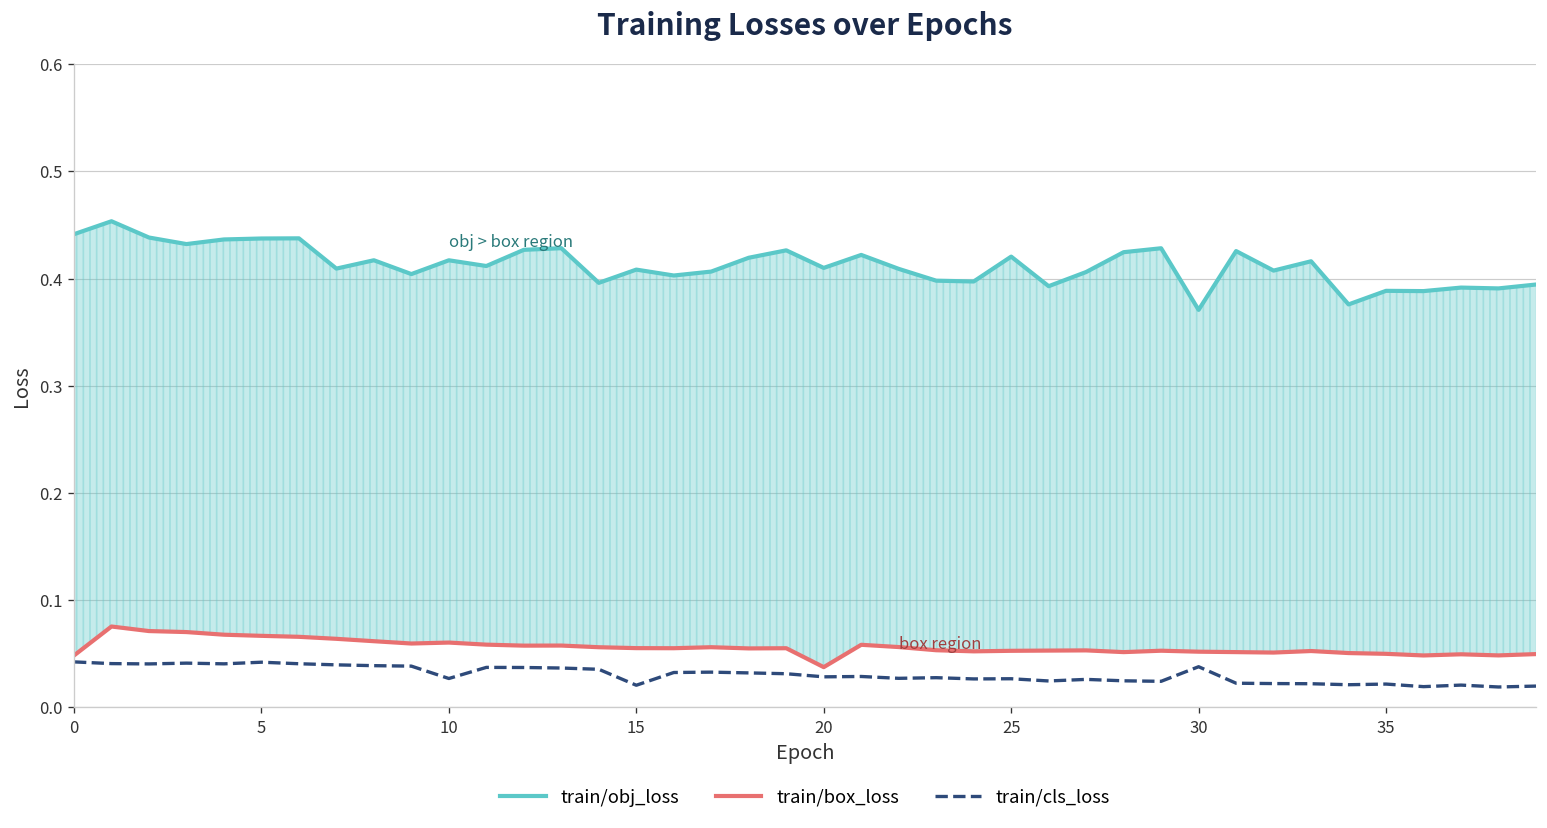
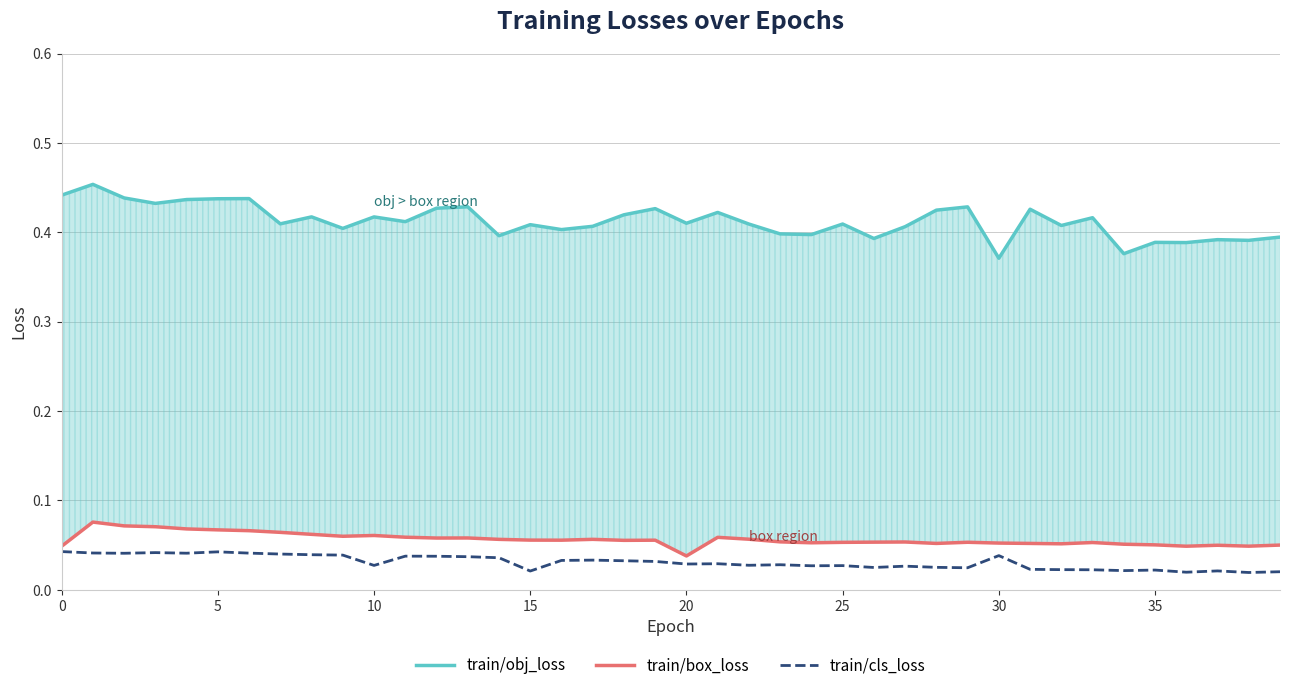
train/obj_loss, 25: 0.42 -> 0.41
